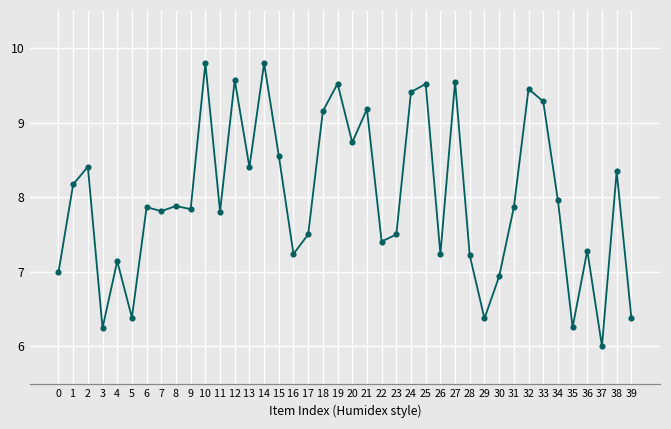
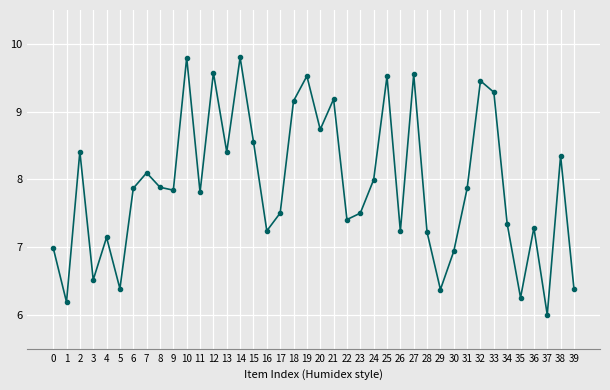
1: 8.2 -> 6.2
3: 6.2 -> 6.5
7: 7.8 -> 8.1
24: 9.4 -> 8.0
34: 8.0 -> 7.3
